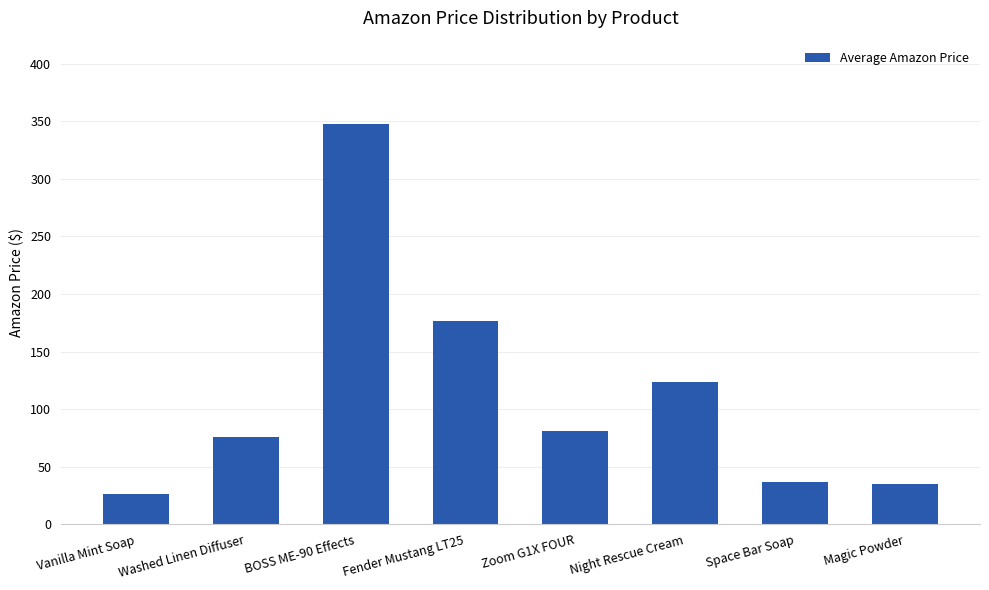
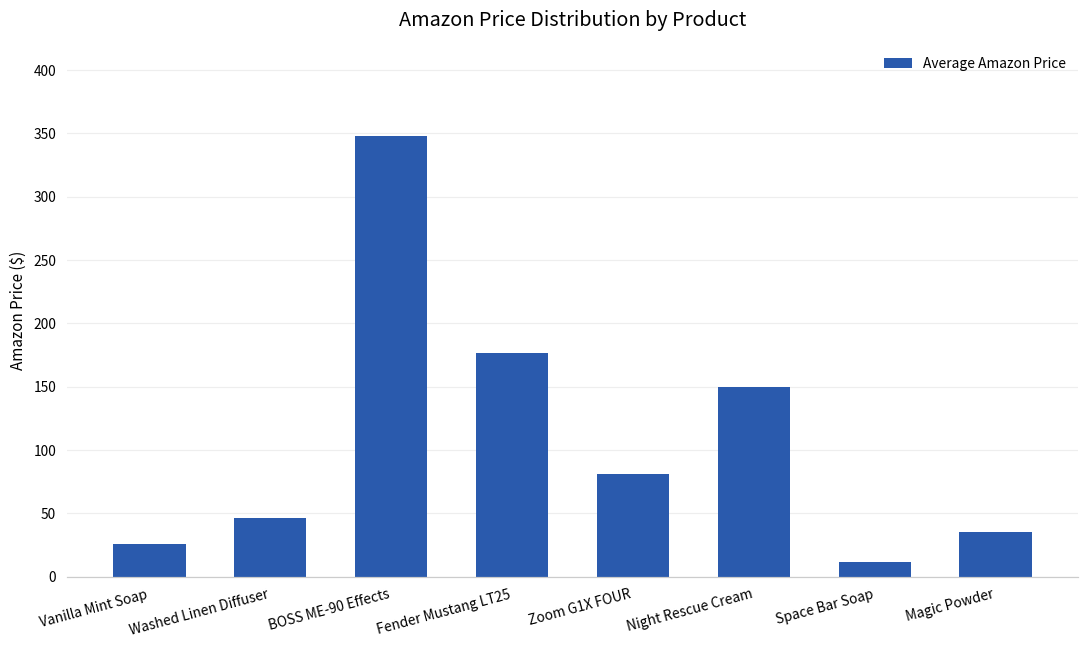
Washed Linen Diffuser: 76 -> 46
Night Rescue Cream: 124 -> 150
Space Bar Soap: 37 -> 12
